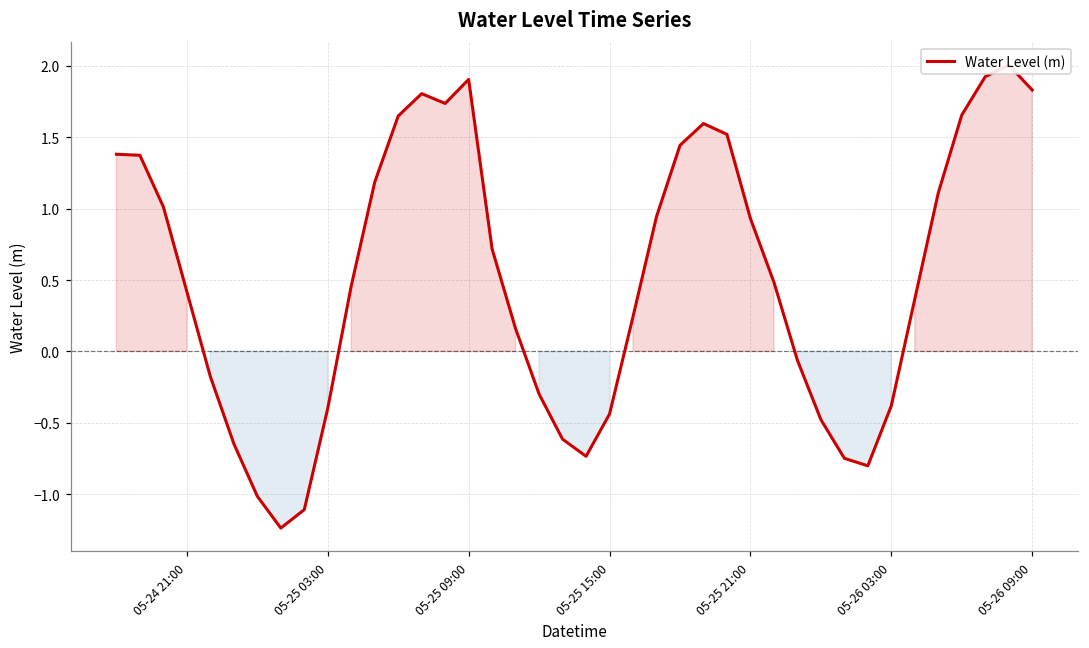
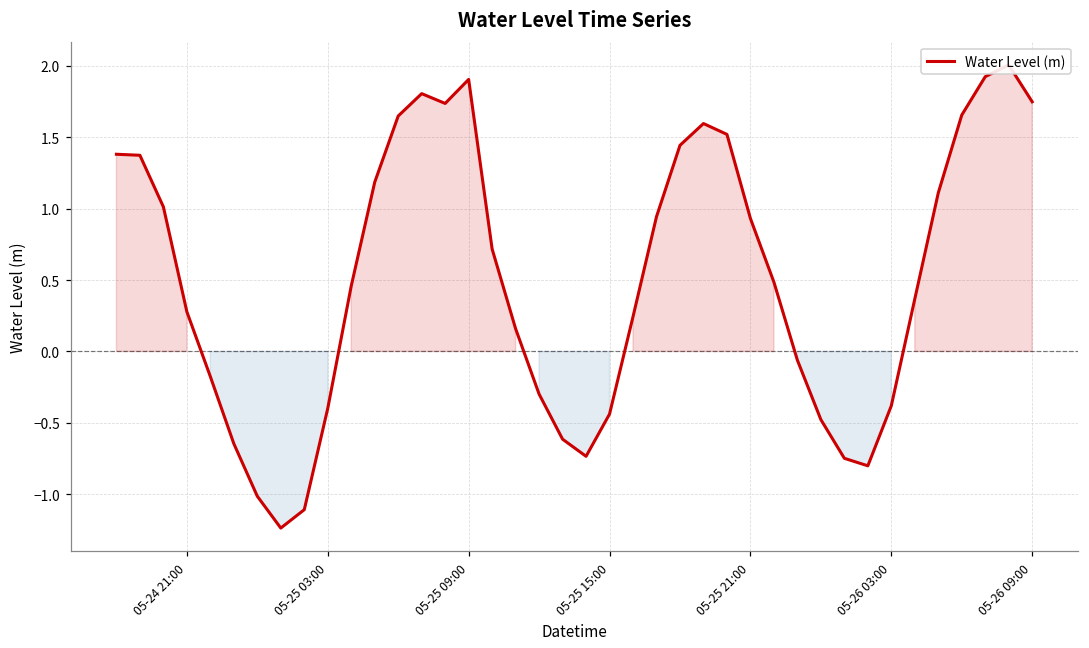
05-24 21:00: 0.42 -> 0.28
05-26 09:00: 1.83 -> 1.75
